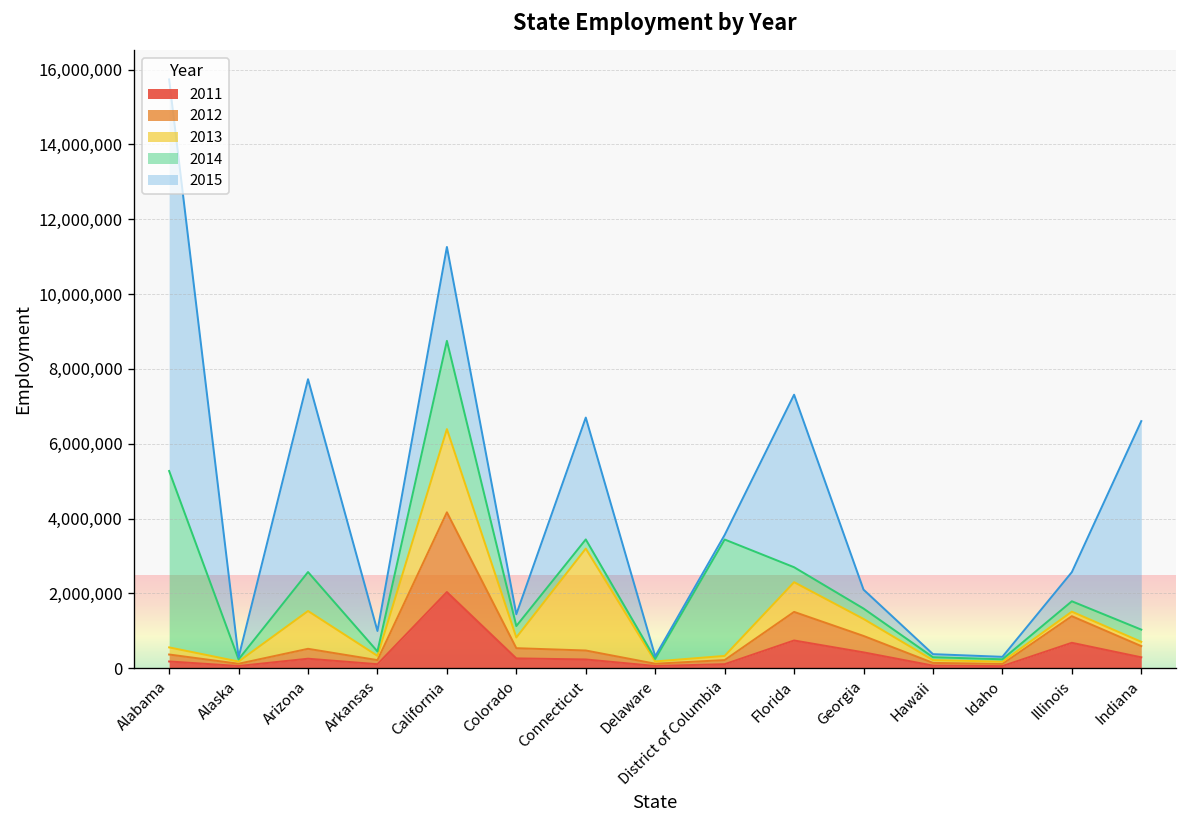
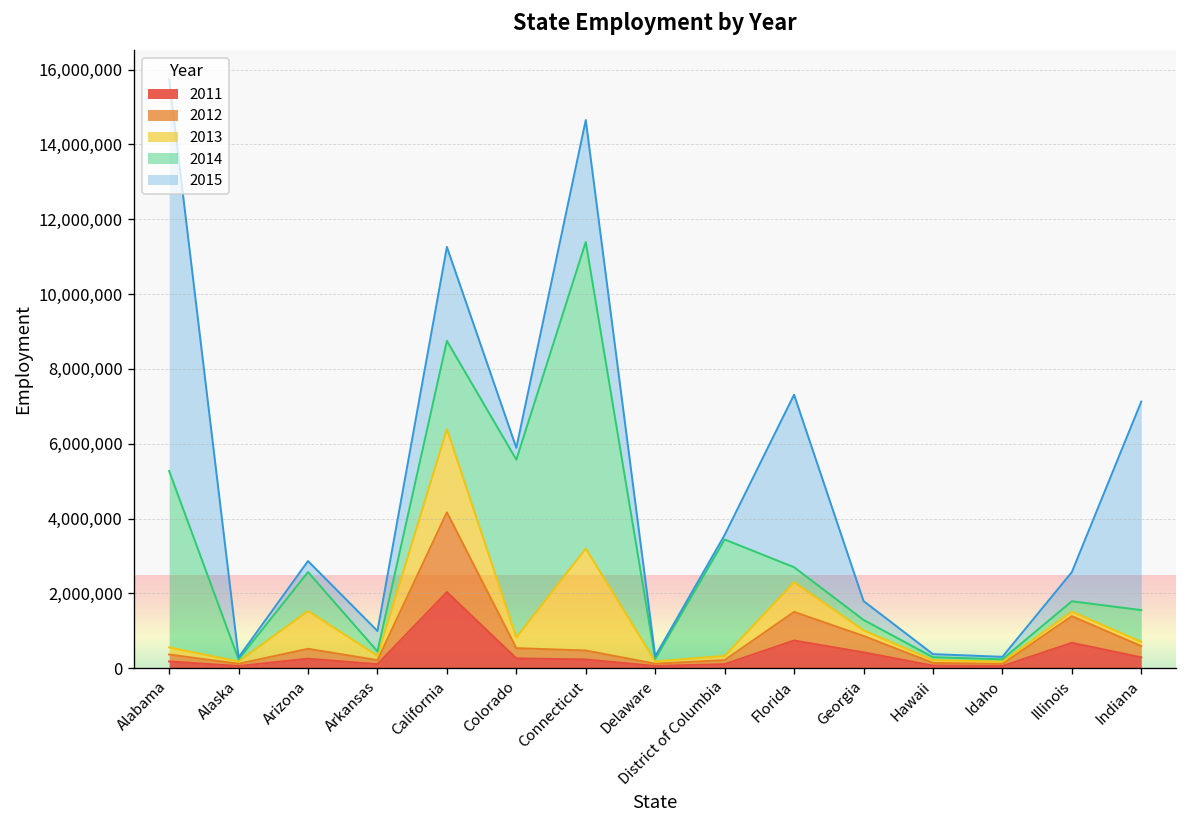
2015, Arizona: 5,200,000 -> 300,000
2014, Colorado: 300,000 -> 4,800,000
2014, Connecticut: 200,000 -> 8,200,000
2013, Georgia: 500,000 -> 200,000
2014, Indiana: 300,000 -> 800,000
